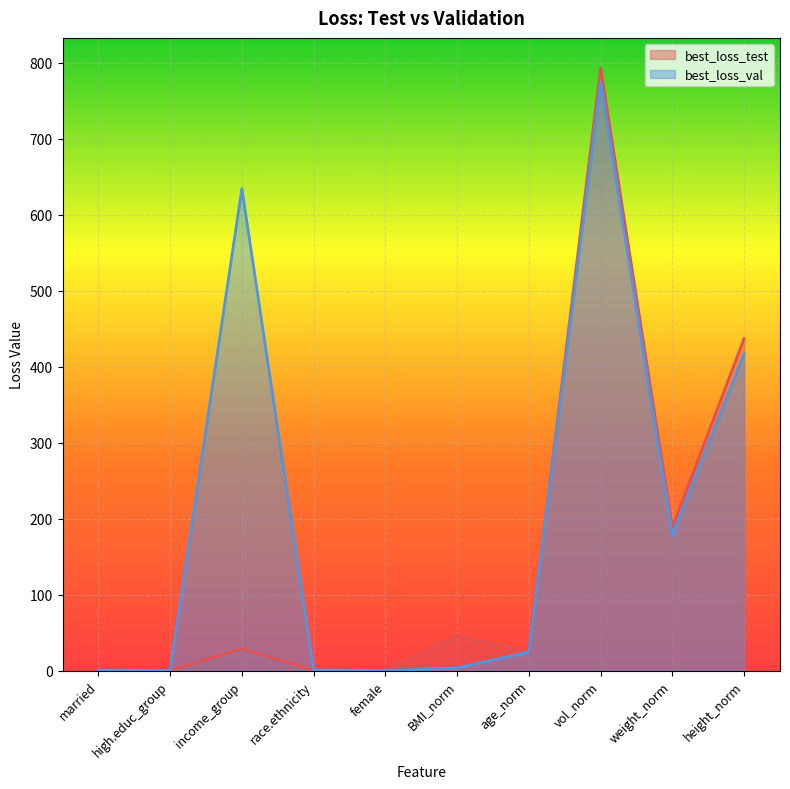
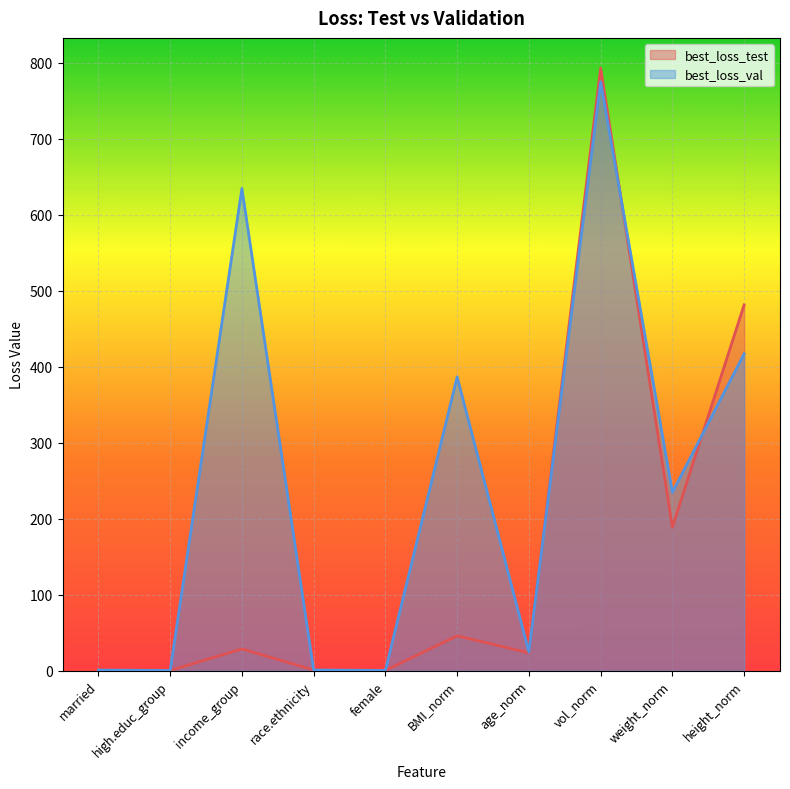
best_loss_val, BMI_norm: 0 -> 390
best_loss_val, weight_norm: 180 -> 230
best_loss_test, height_norm: 440 -> 480
